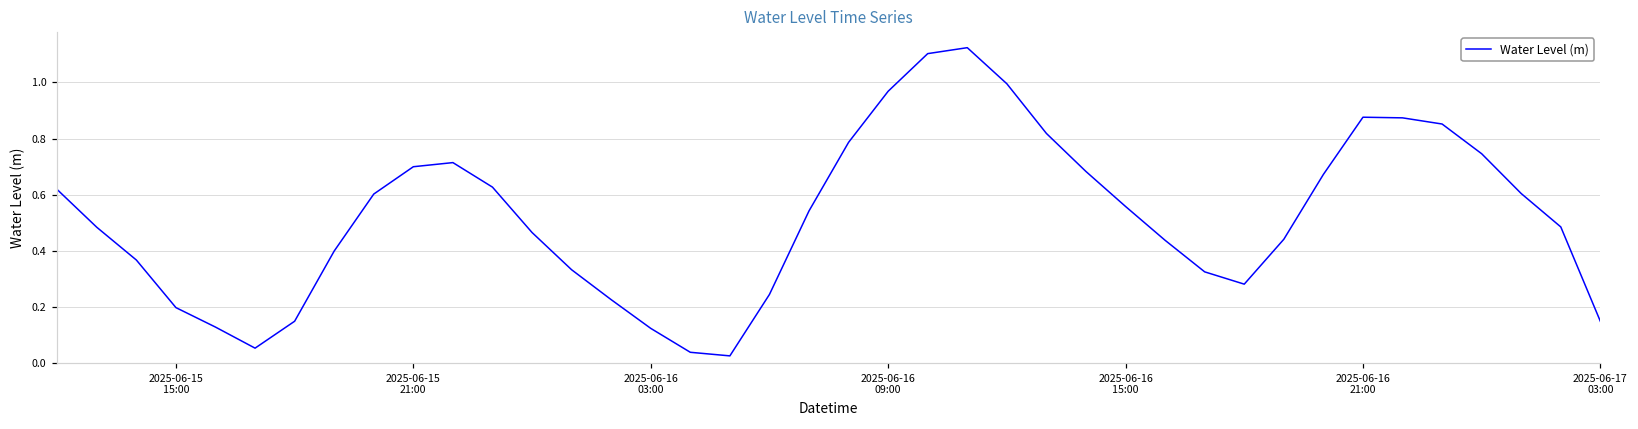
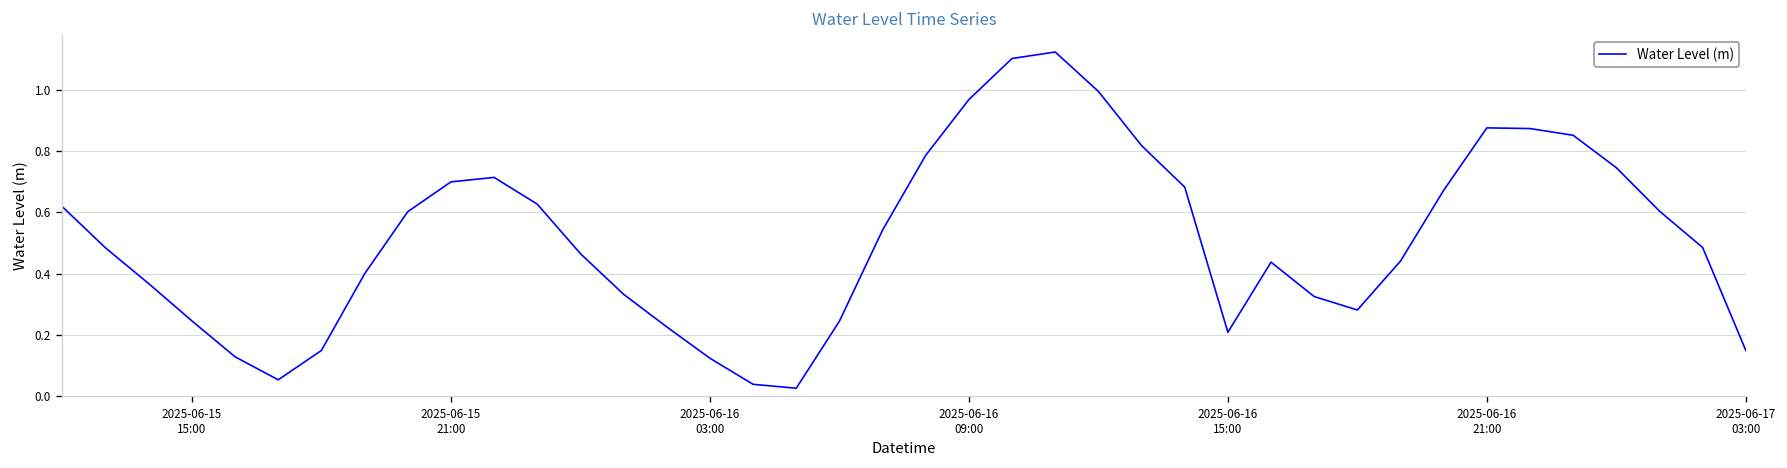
2025-06-15 15:00: 0.20 -> 0.25
2025-06-16 15:00: 0.56 -> 0.21
